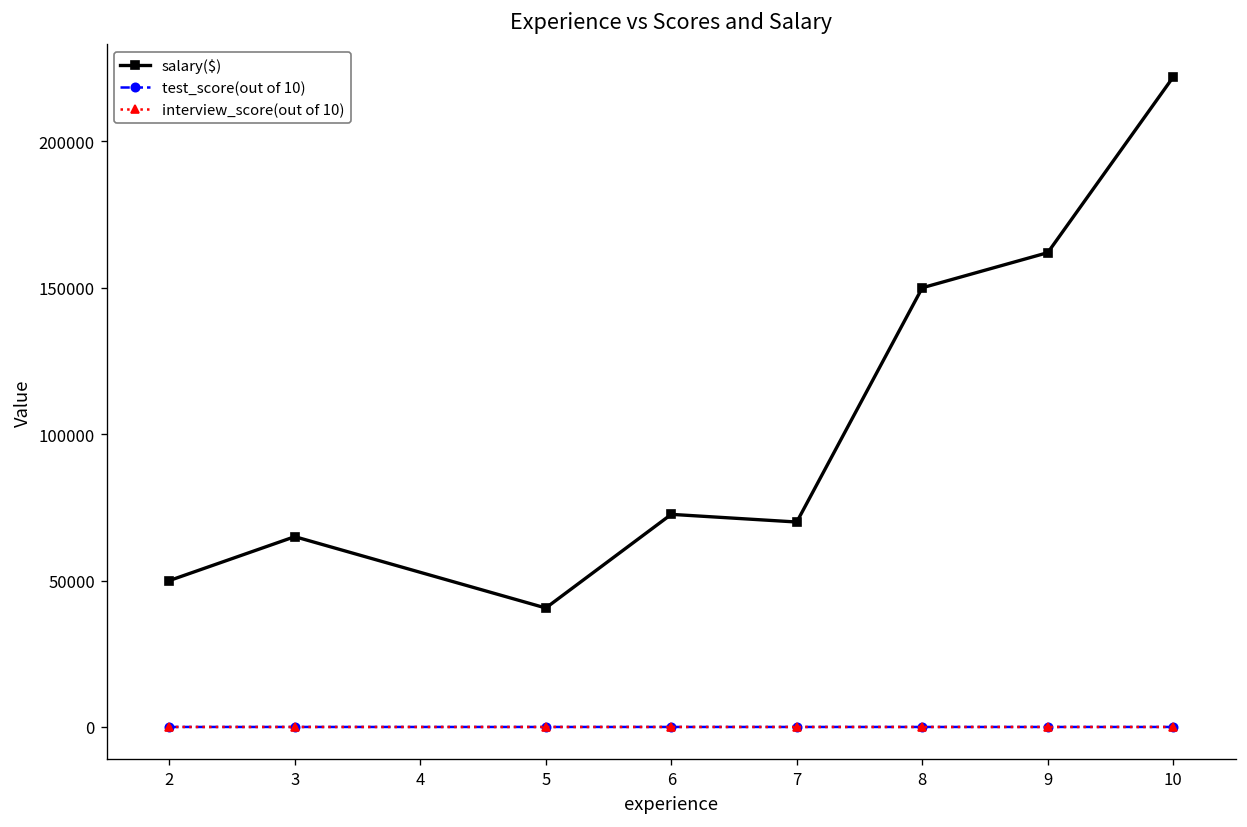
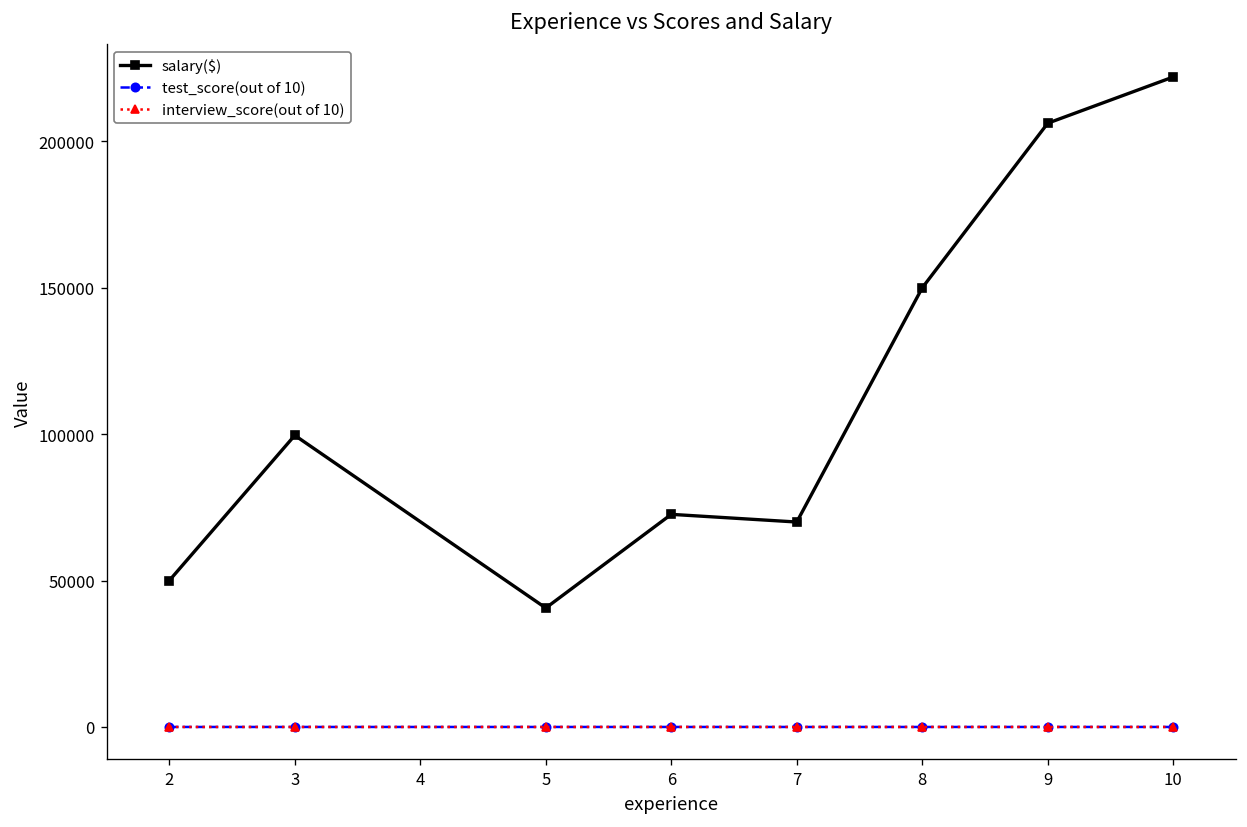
salary($), 3: 65000 -> 100000
salary($), 9: 162000 -> 206000
